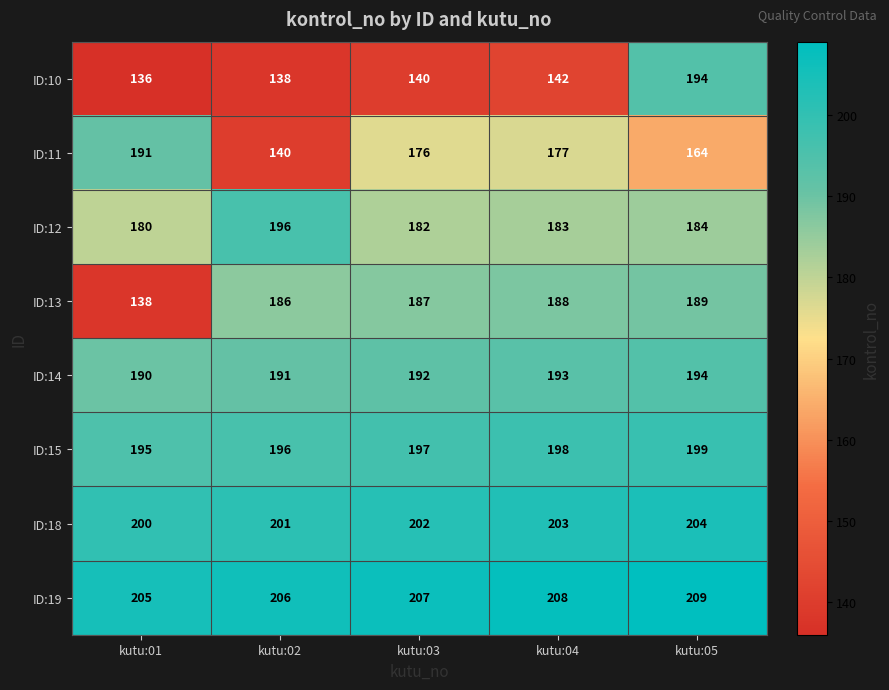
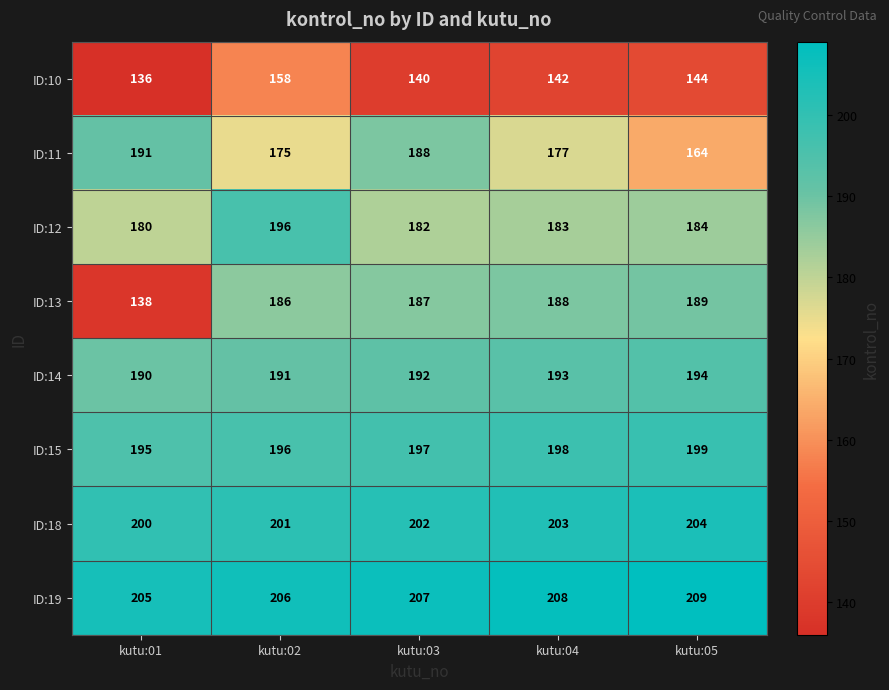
ID:10, kutu:02: 138 -> 158
ID:10, kutu:05: 194 -> 144
ID:11, kutu:02: 140 -> 175
ID:11, kutu:03: 176 -> 188
